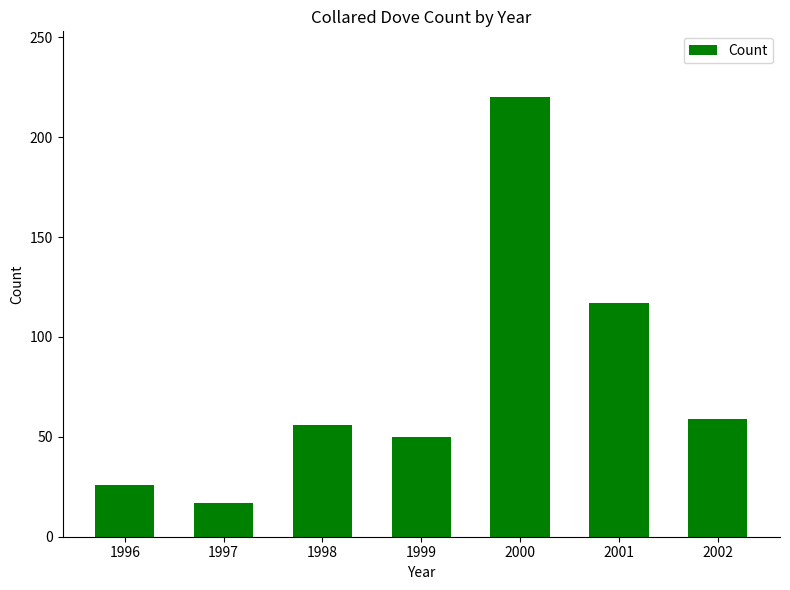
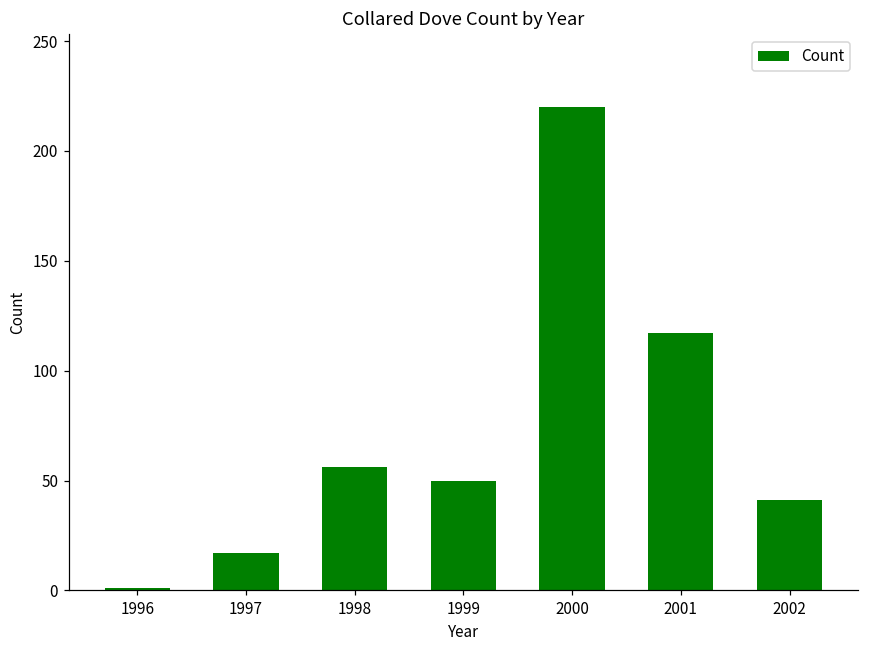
1996: 26 -> 1
2002: 59 -> 41
